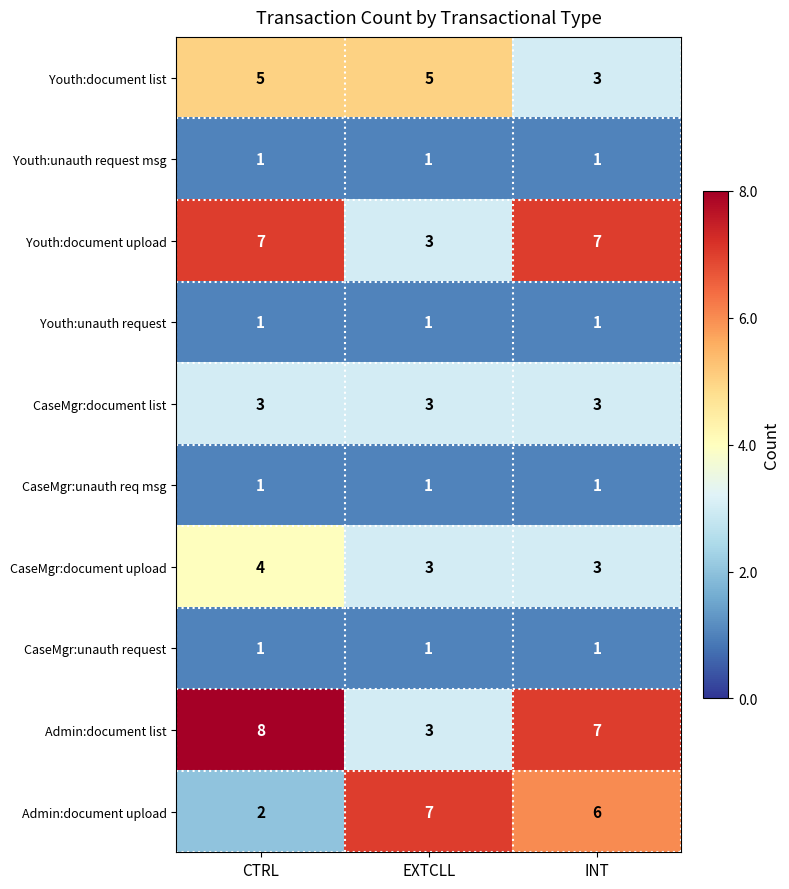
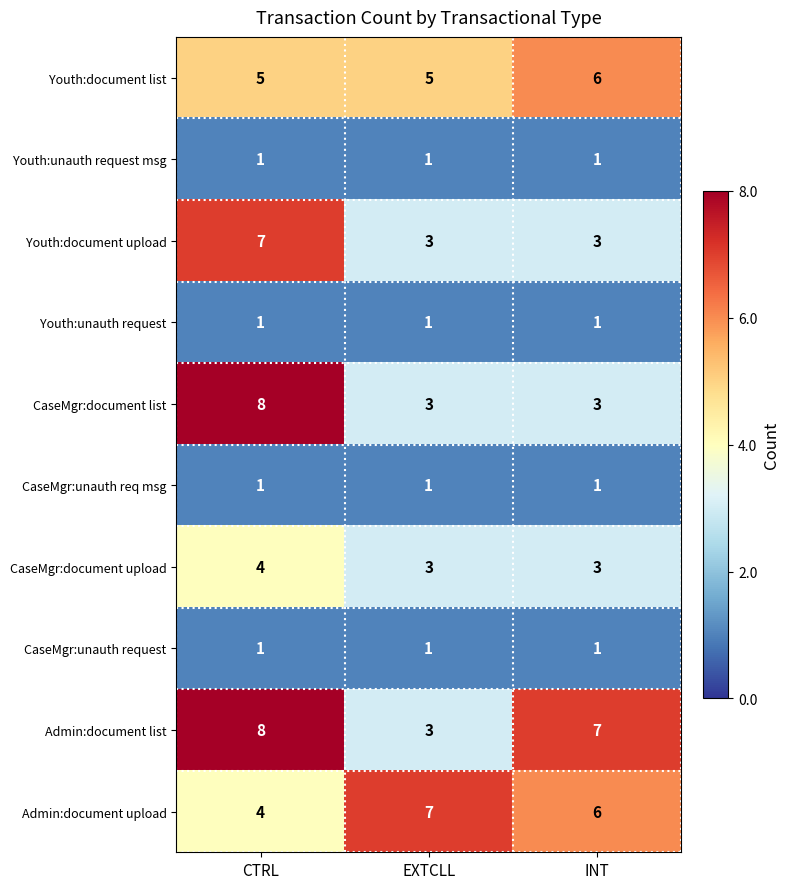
Youth:document list, INT: 3 -> 6
Youth:document upload, INT: 7 -> 3
CaseMgr:document list, CTRL: 3 -> 8
Admin:document upload, CTRL: 2 -> 4
